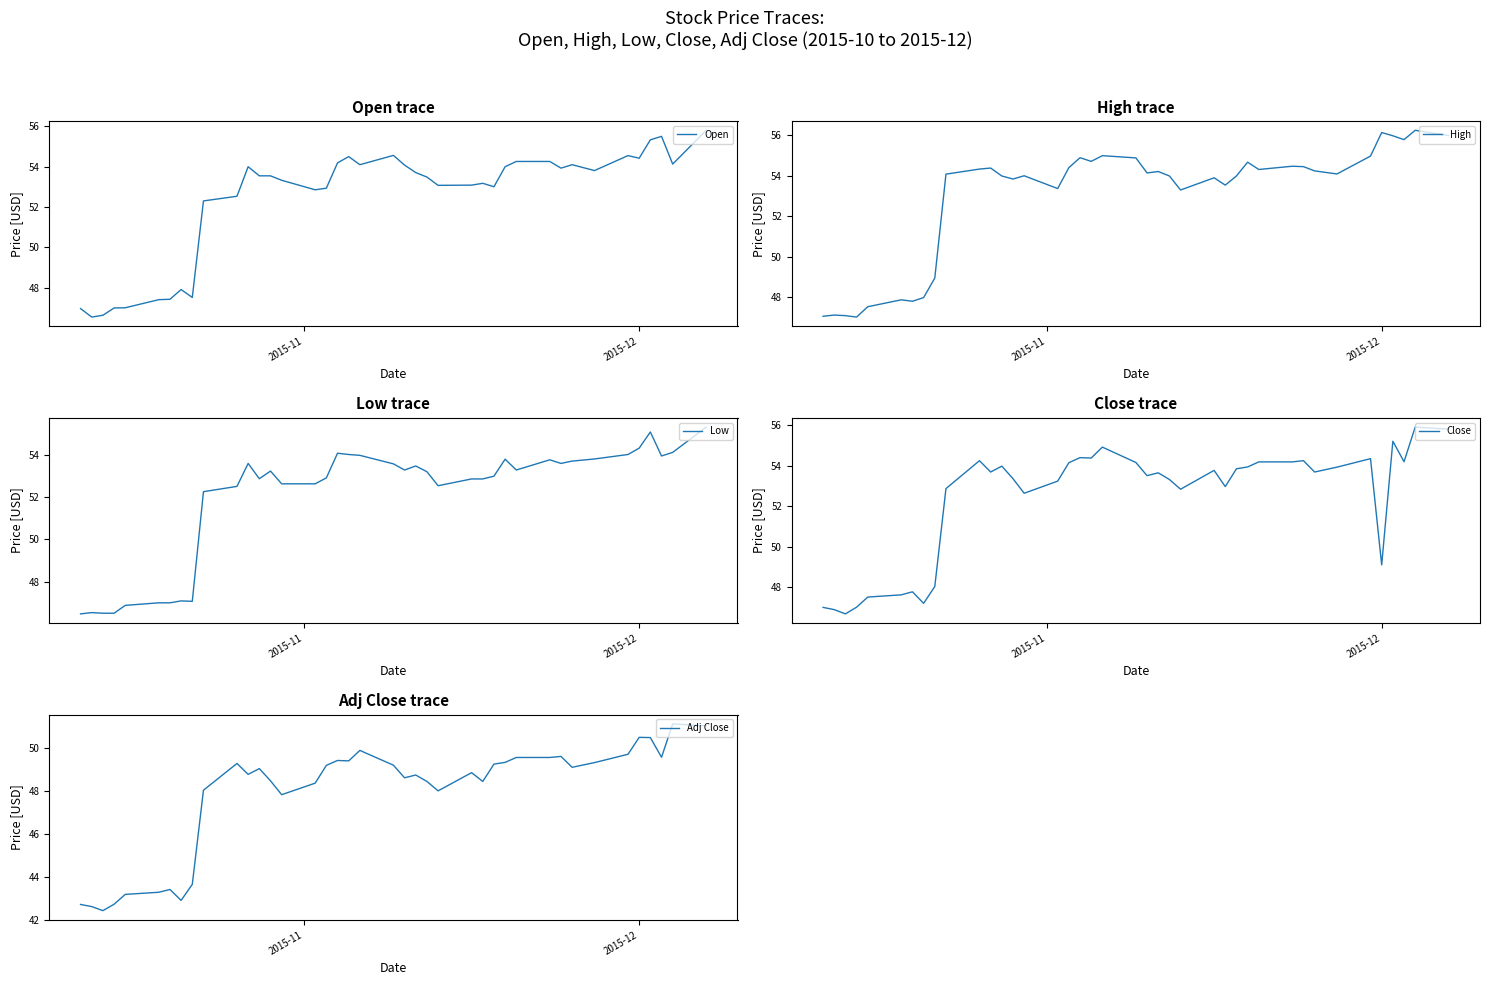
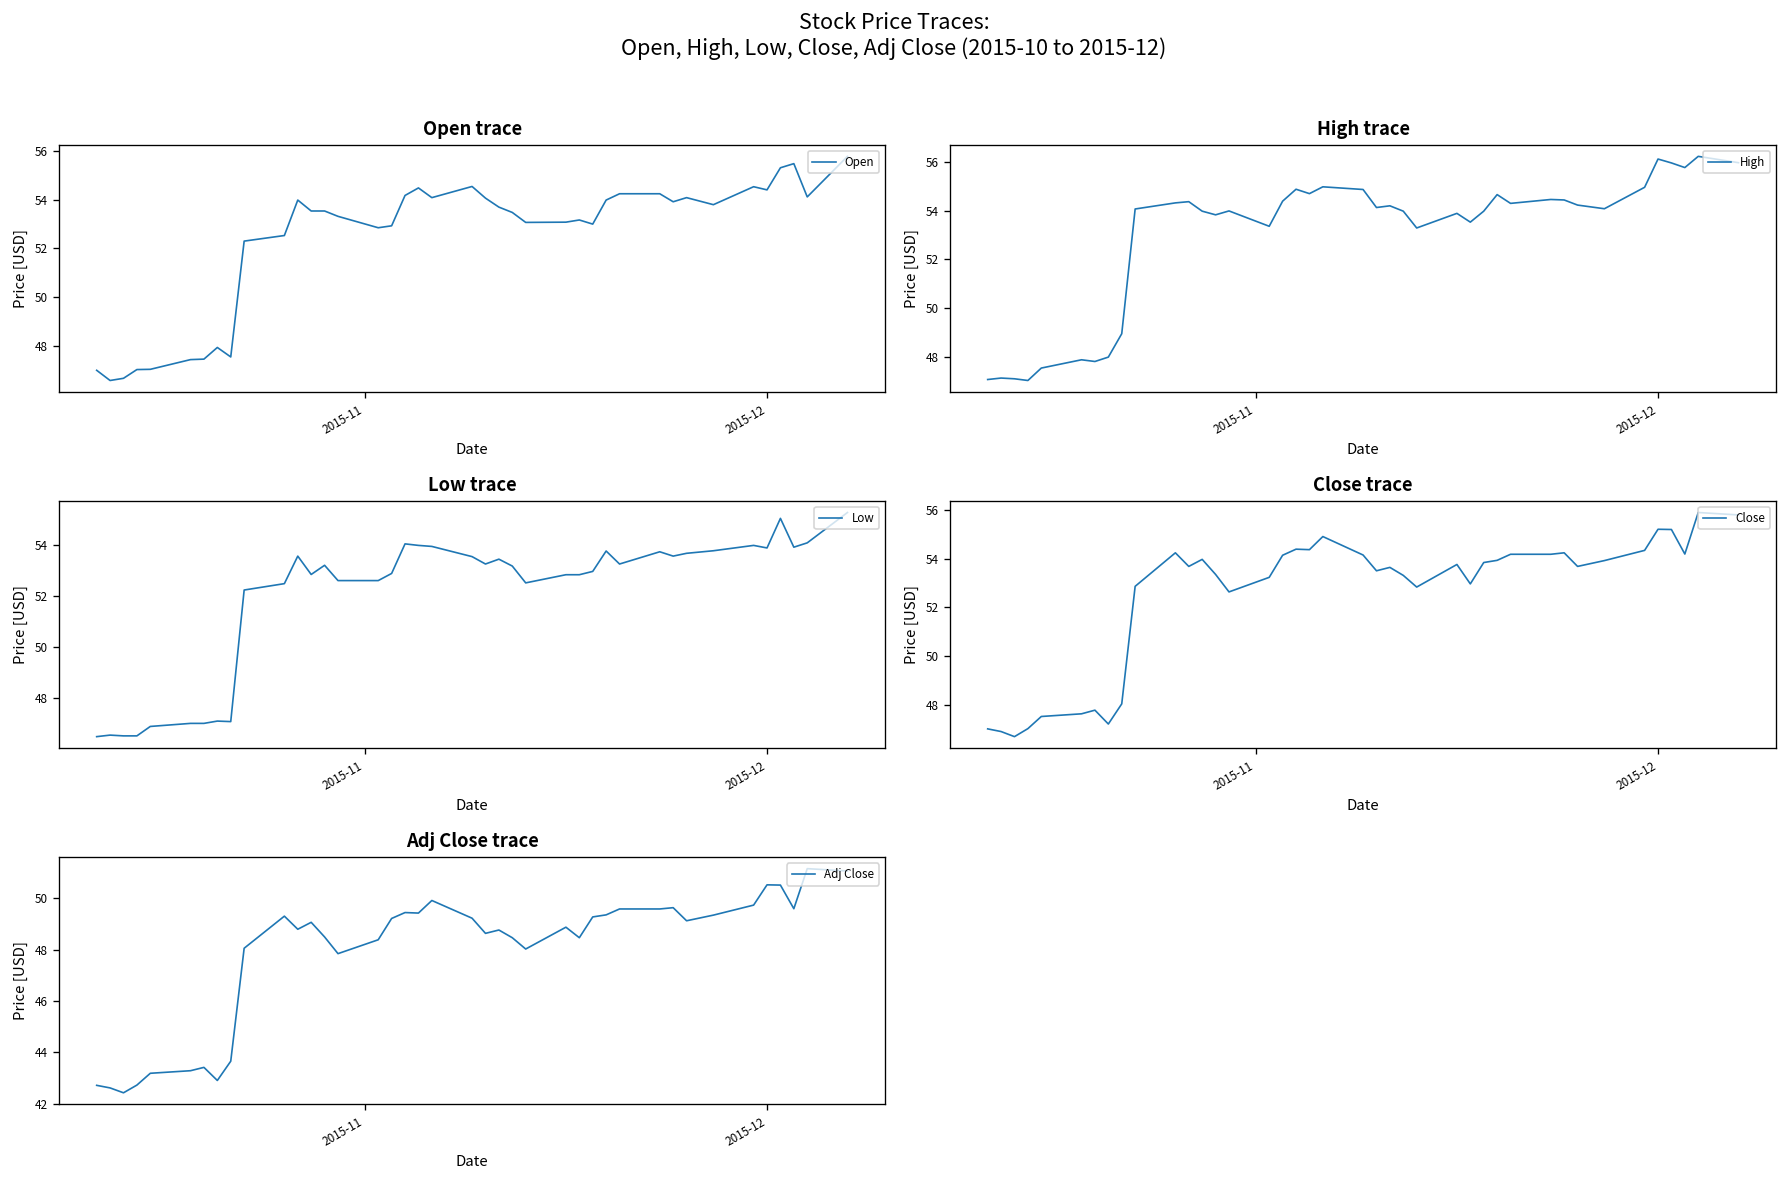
Low trace, 2015-12: 54.3 -> 53.9
Close trace, 2015-12: 49.1 -> 55.2
